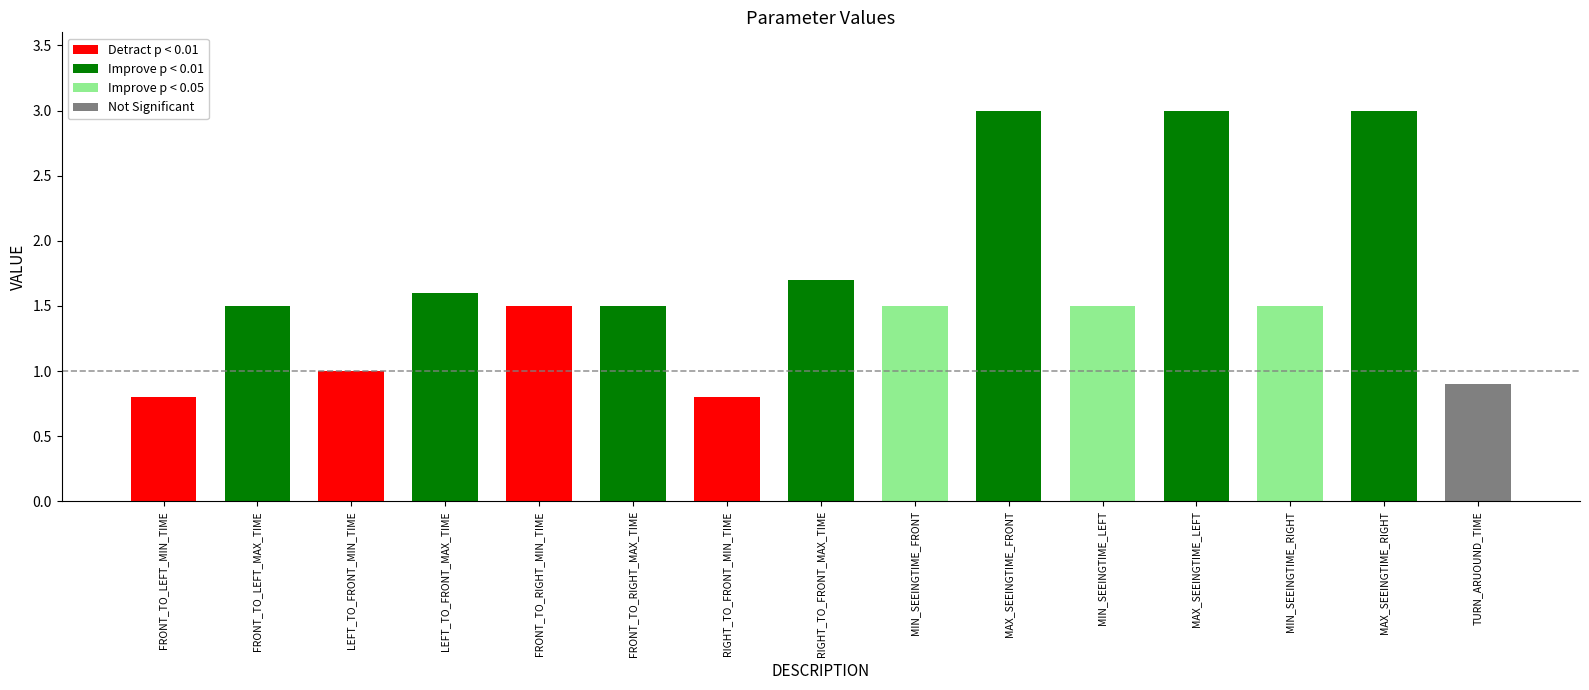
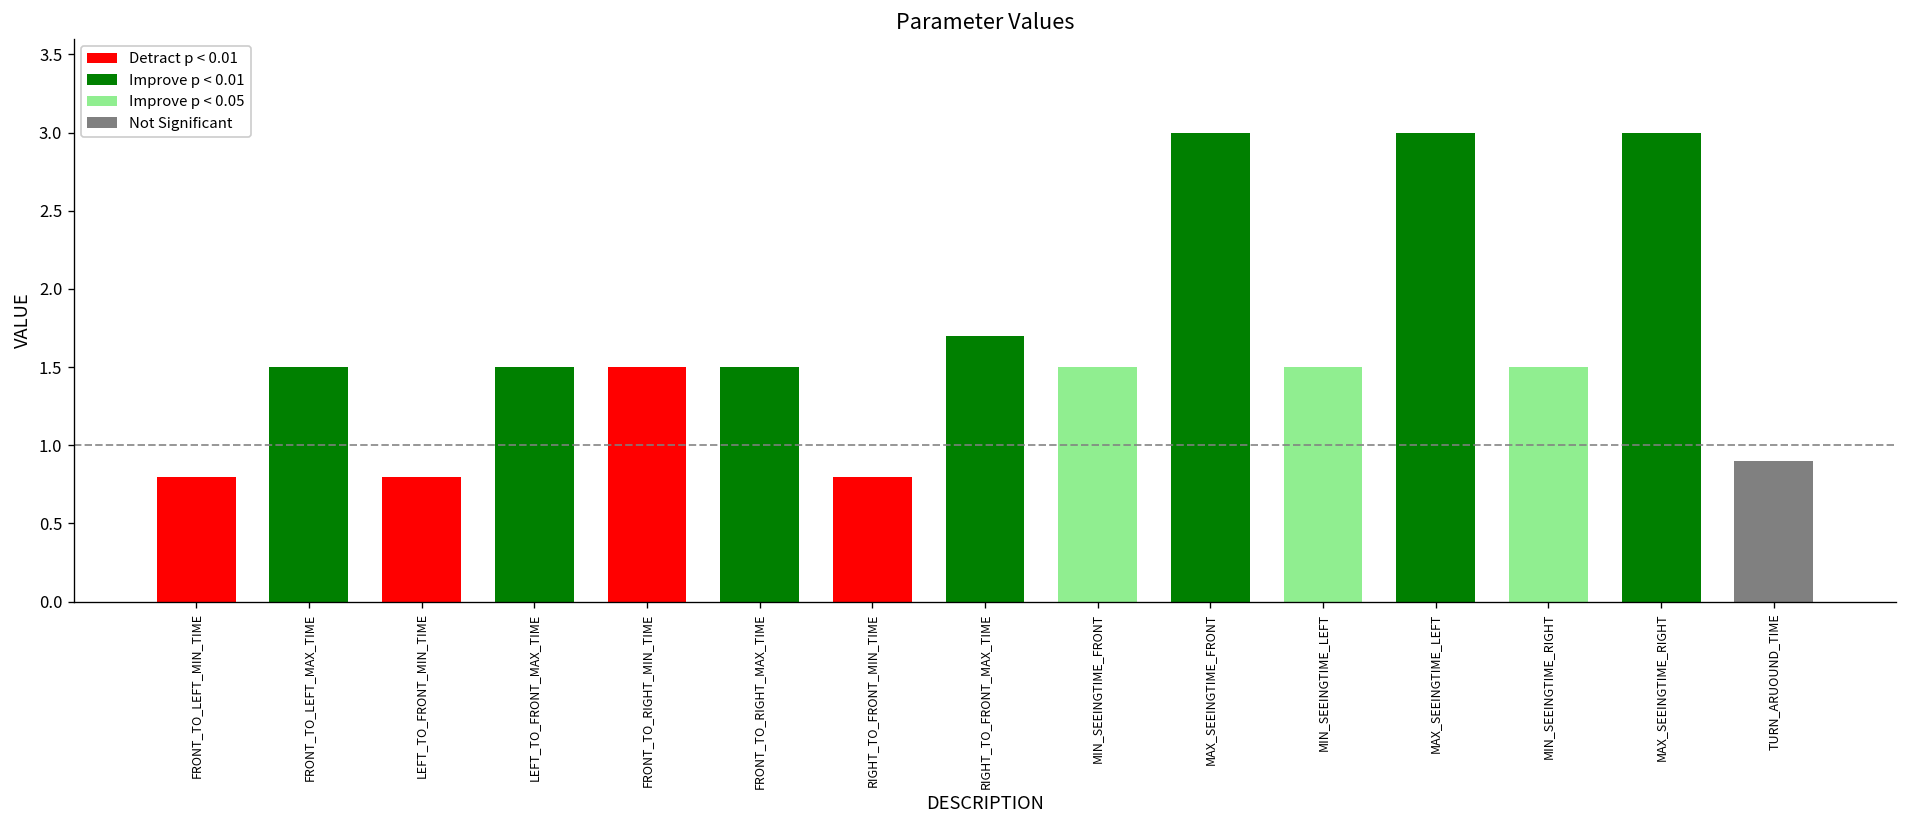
LEFT_TO_FRONT_MIN_TIME: 1.0 -> 0.8
LEFT_TO_FRONT_MAX_TIME: 1.6 -> 1.5
